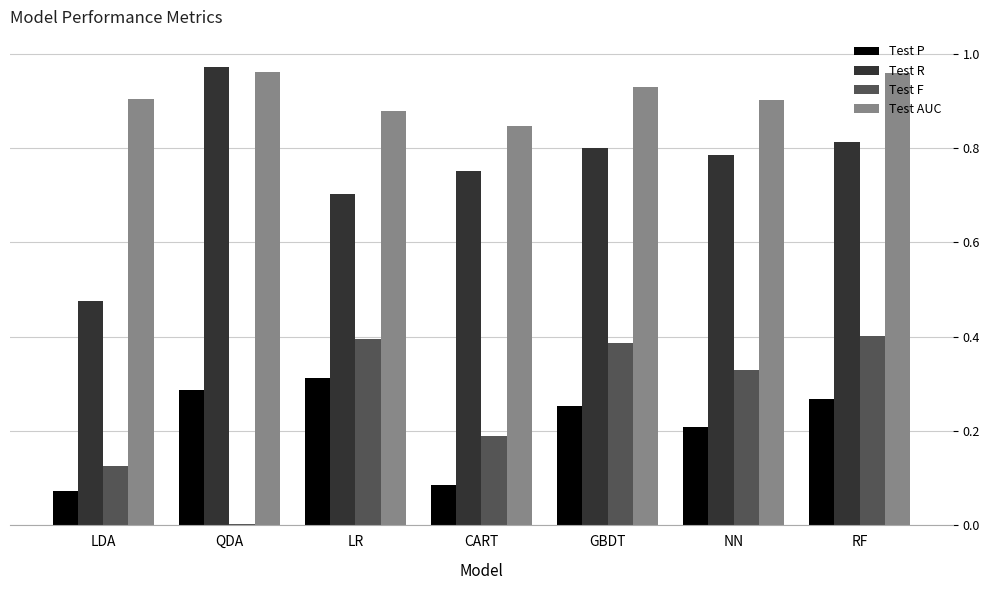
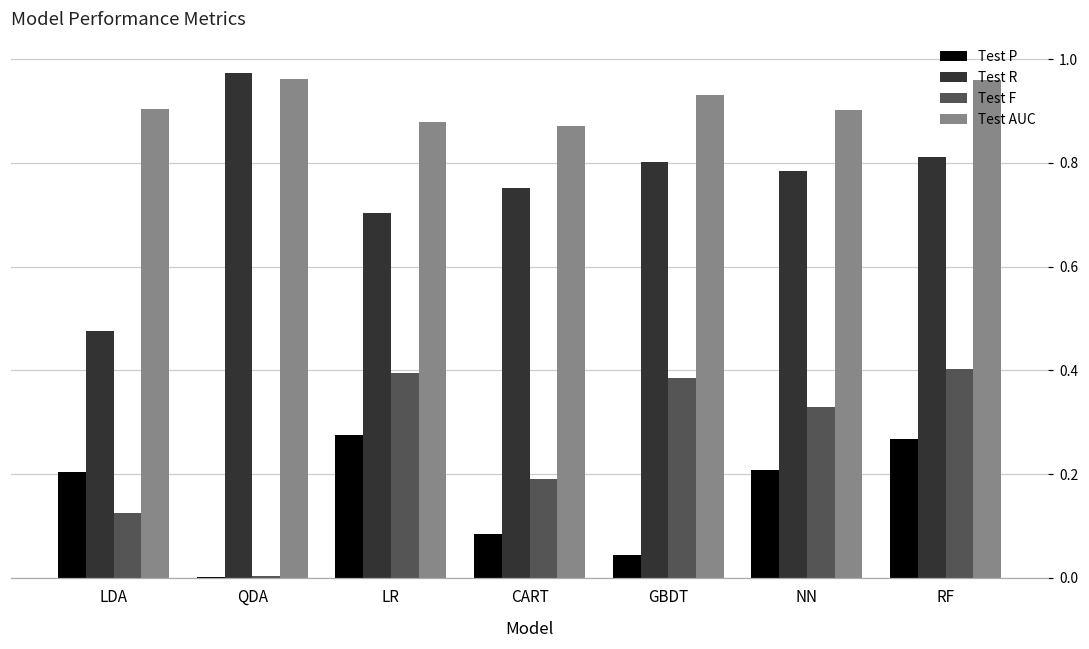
Test P, LDA: 0.07 -> 0.21
Test P, QDA: 0.29 -> 0.00
Test P, LR: 0.31 -> 0.27
Test AUC, CART: 0.85 -> 0.87
Test P, GBDT: 0.25 -> 0.04
